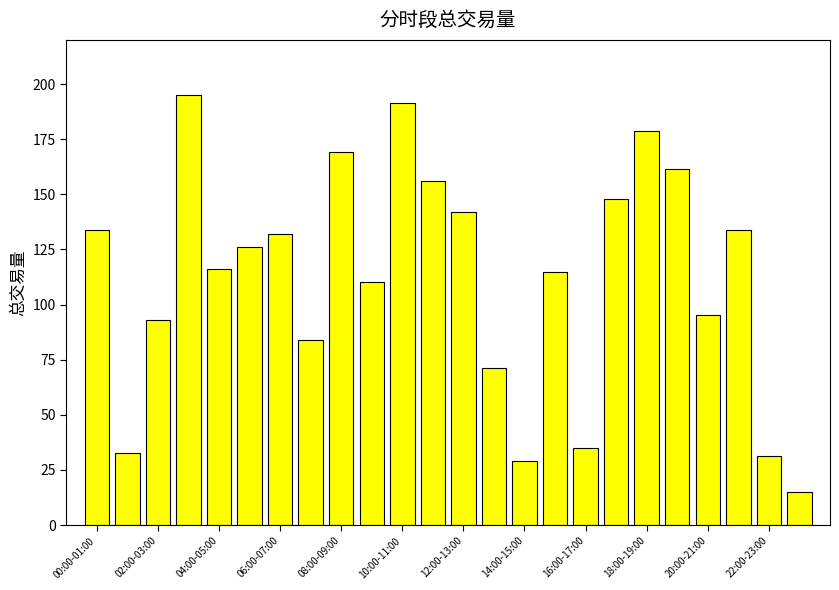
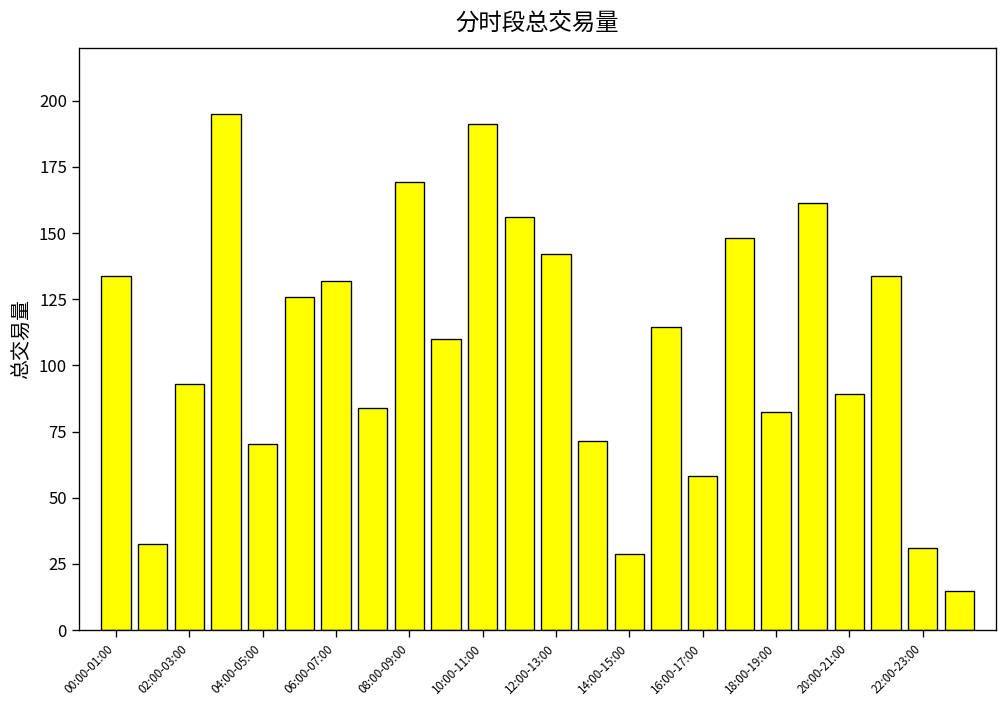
04:00-05:00: 116 -> 70
16:00-17:00: 35 -> 58
18:00-19:00: 179 -> 82
20:00-21:00: 95 -> 89
